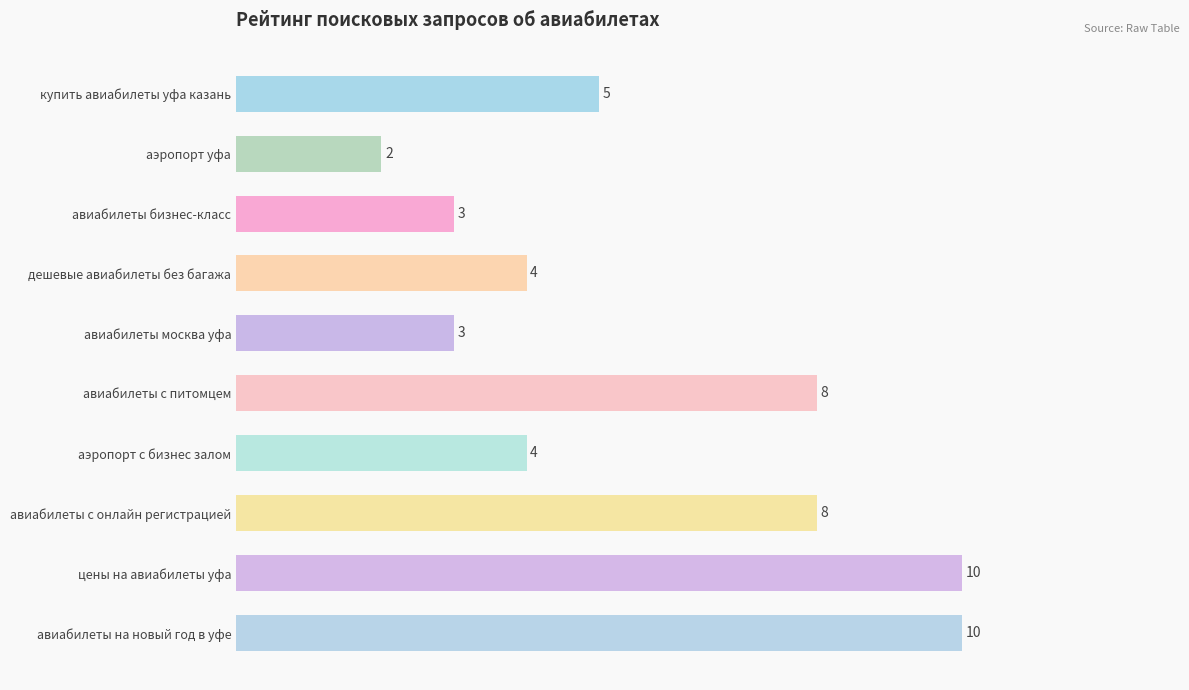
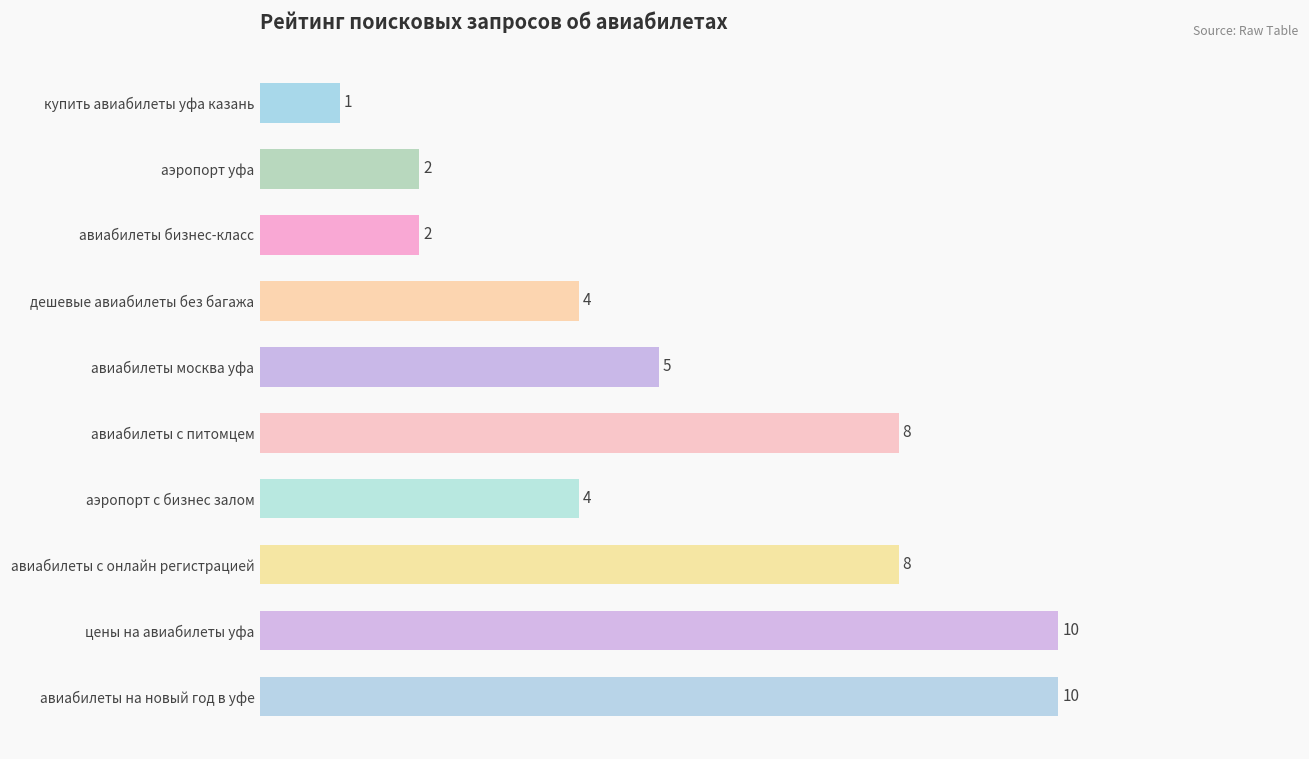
купить авиабилеты уфа казань: 5 -> 1
авиабилеты бизнес-класс: 3 -> 2
авиабилеты москва уфа: 3 -> 5
